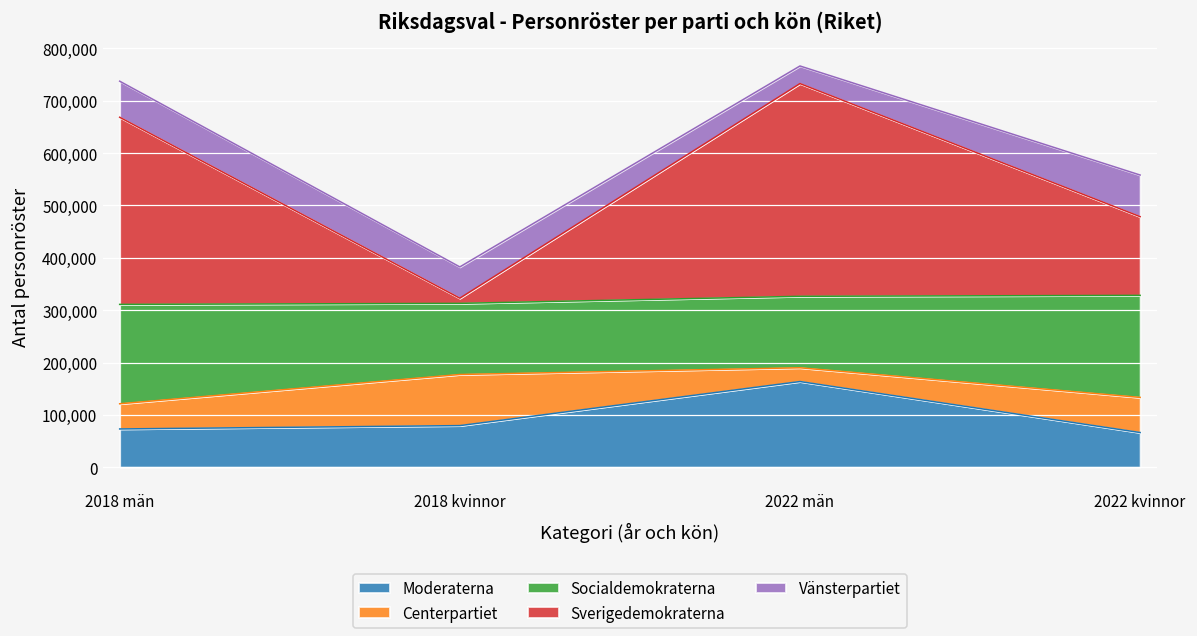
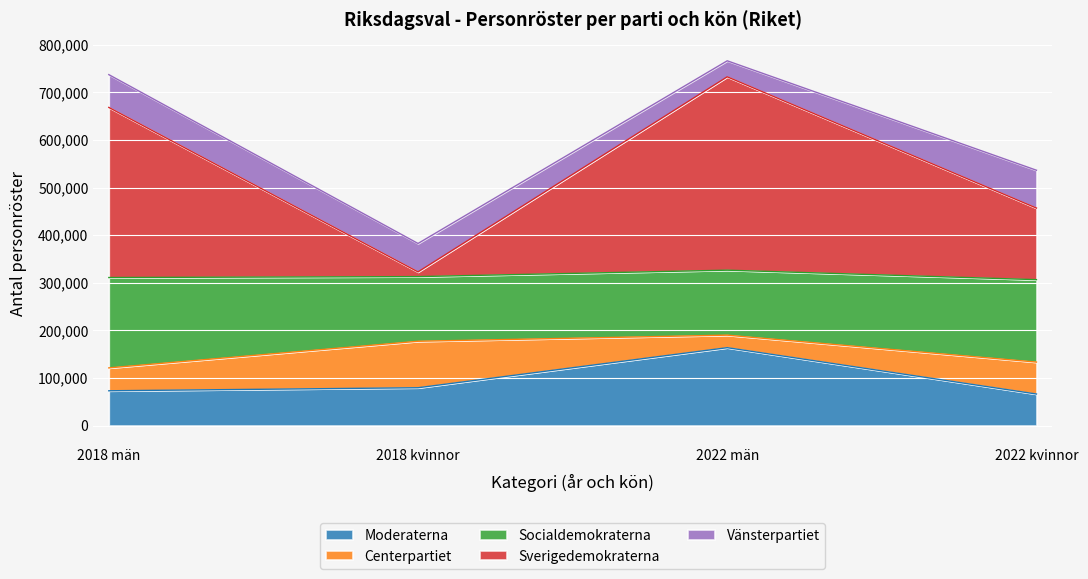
Socialdemokraterna, 2022 kvinnor: 190,000 -> 170,000
